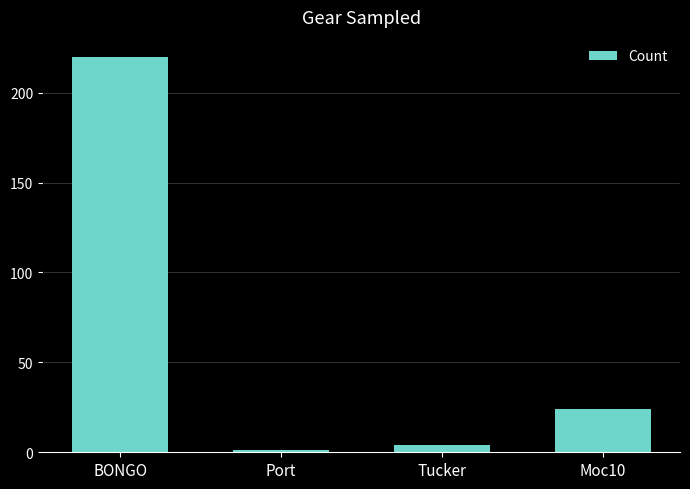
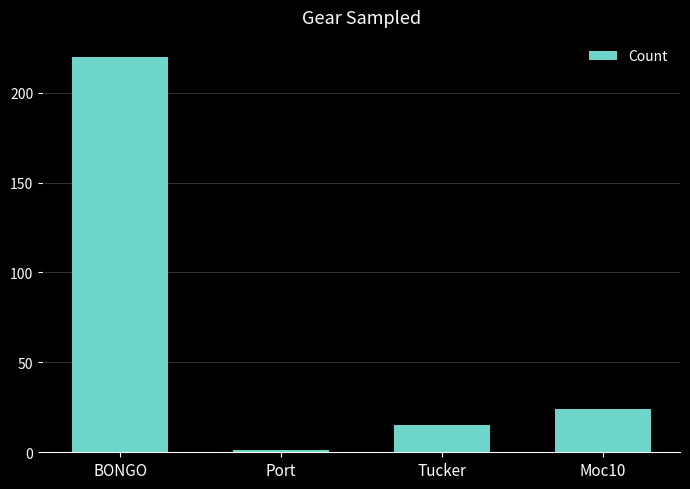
Tucker: 4 -> 15
